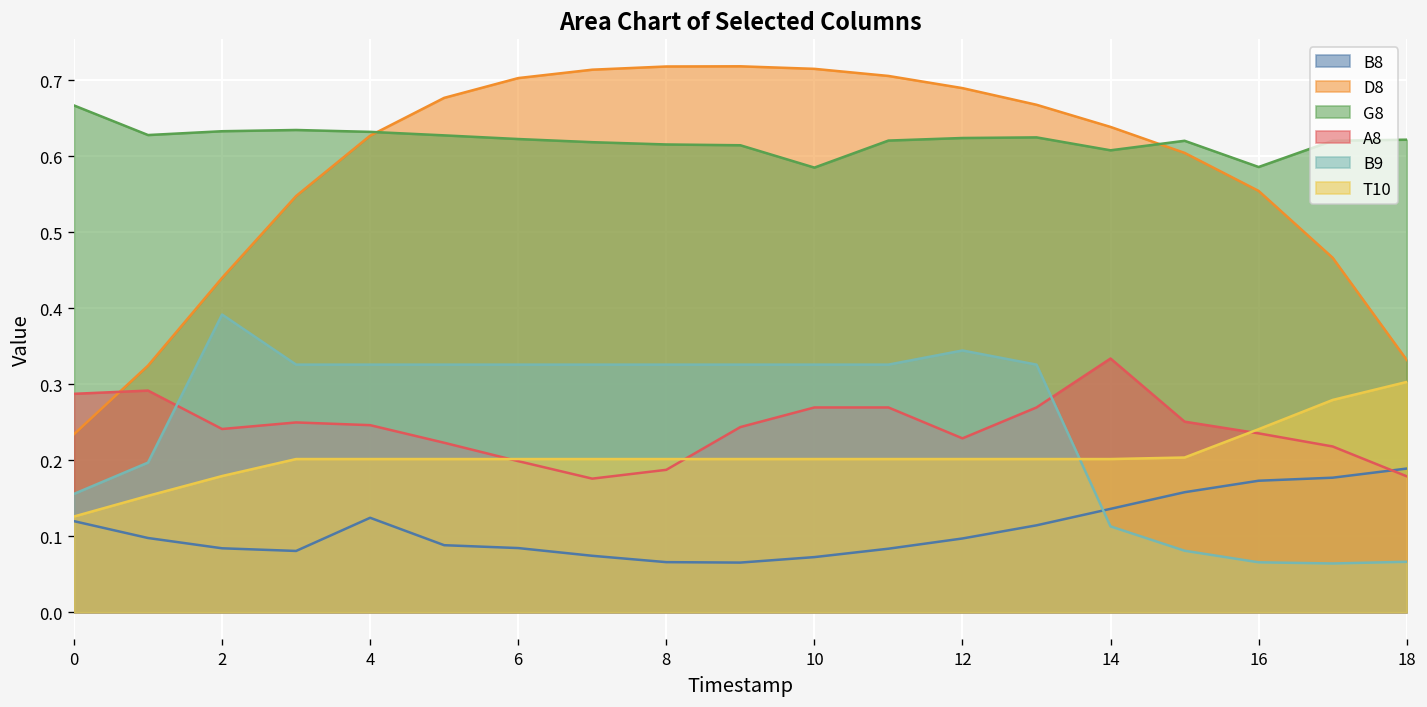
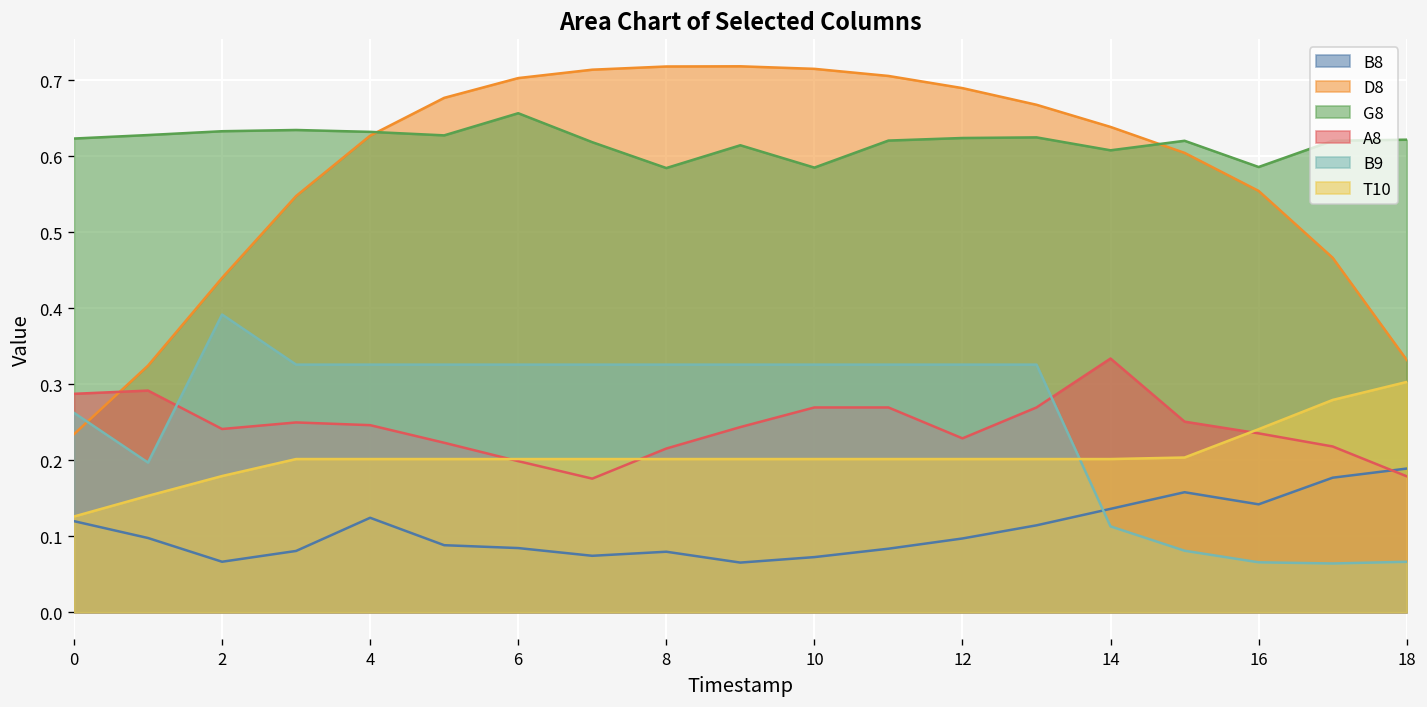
G8, 0: 0.67 -> 0.62
B9, 0: 0.16 -> 0.26
B8, 2: 0.08 -> 0.07
G8, 6: 0.62 -> 0.66
B8, 8: 0.07 -> 0.08
G8, 8: 0.62 -> 0.58
A8, 8: 0.19 -> 0.22
B9, 12: 0.34 -> 0.33
B8, 16: 0.17 -> 0.14
